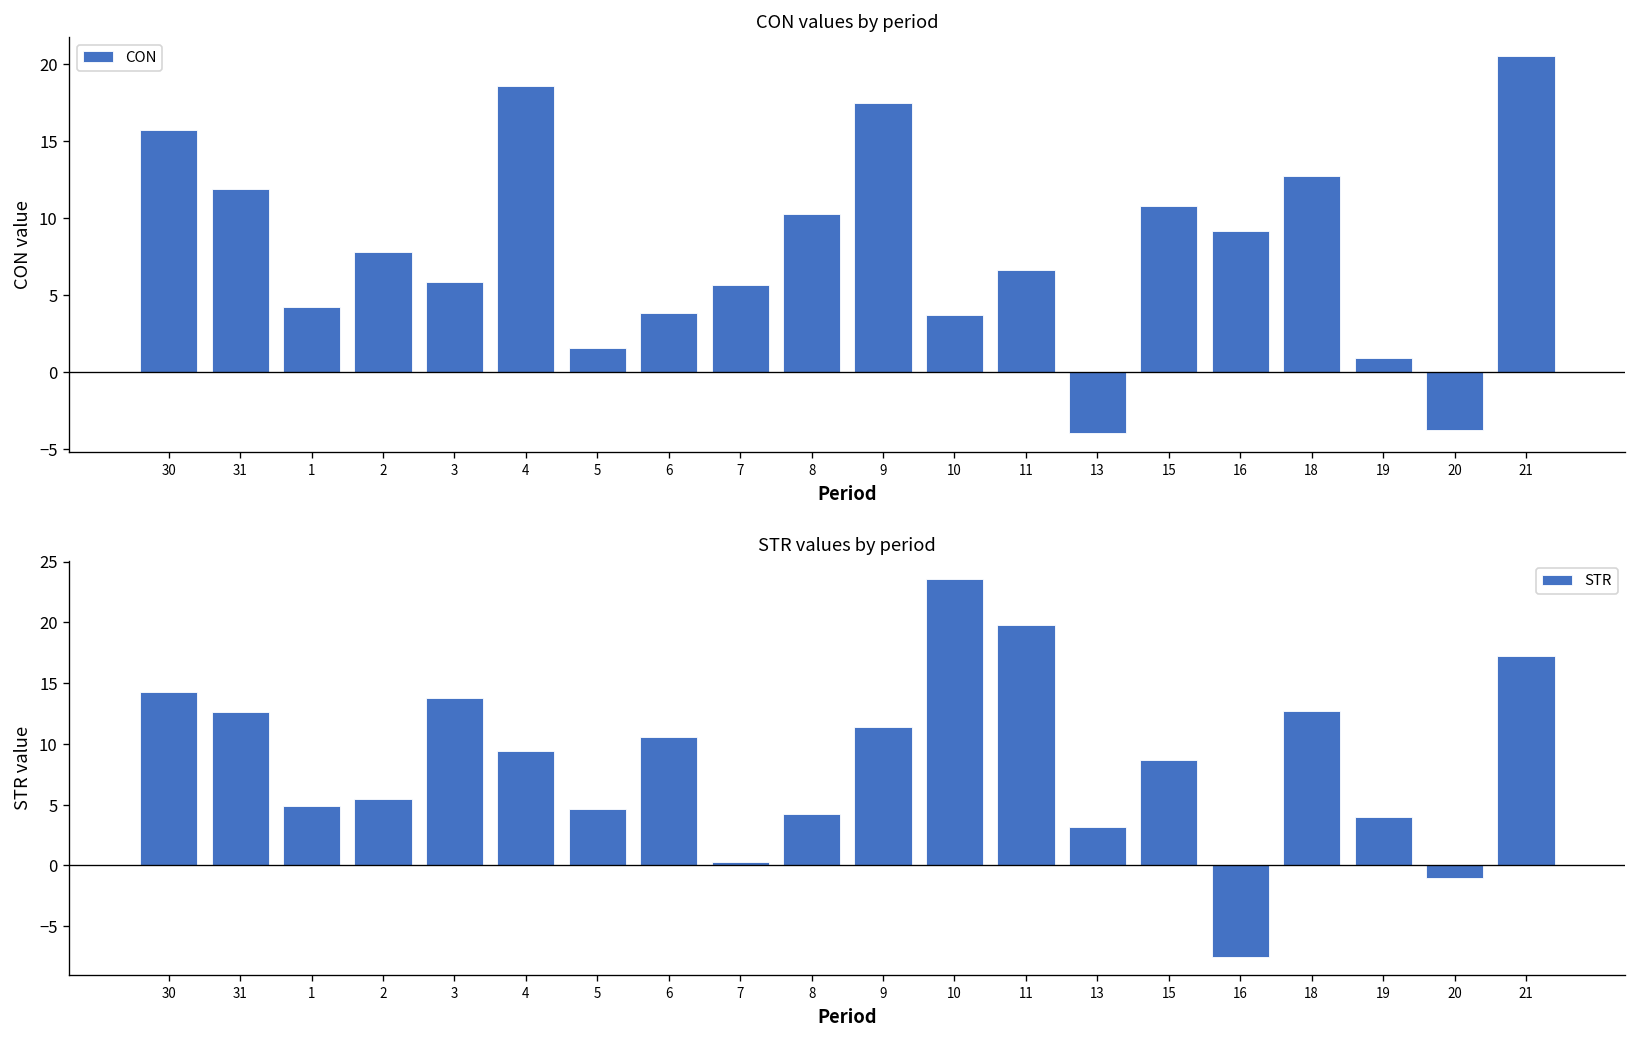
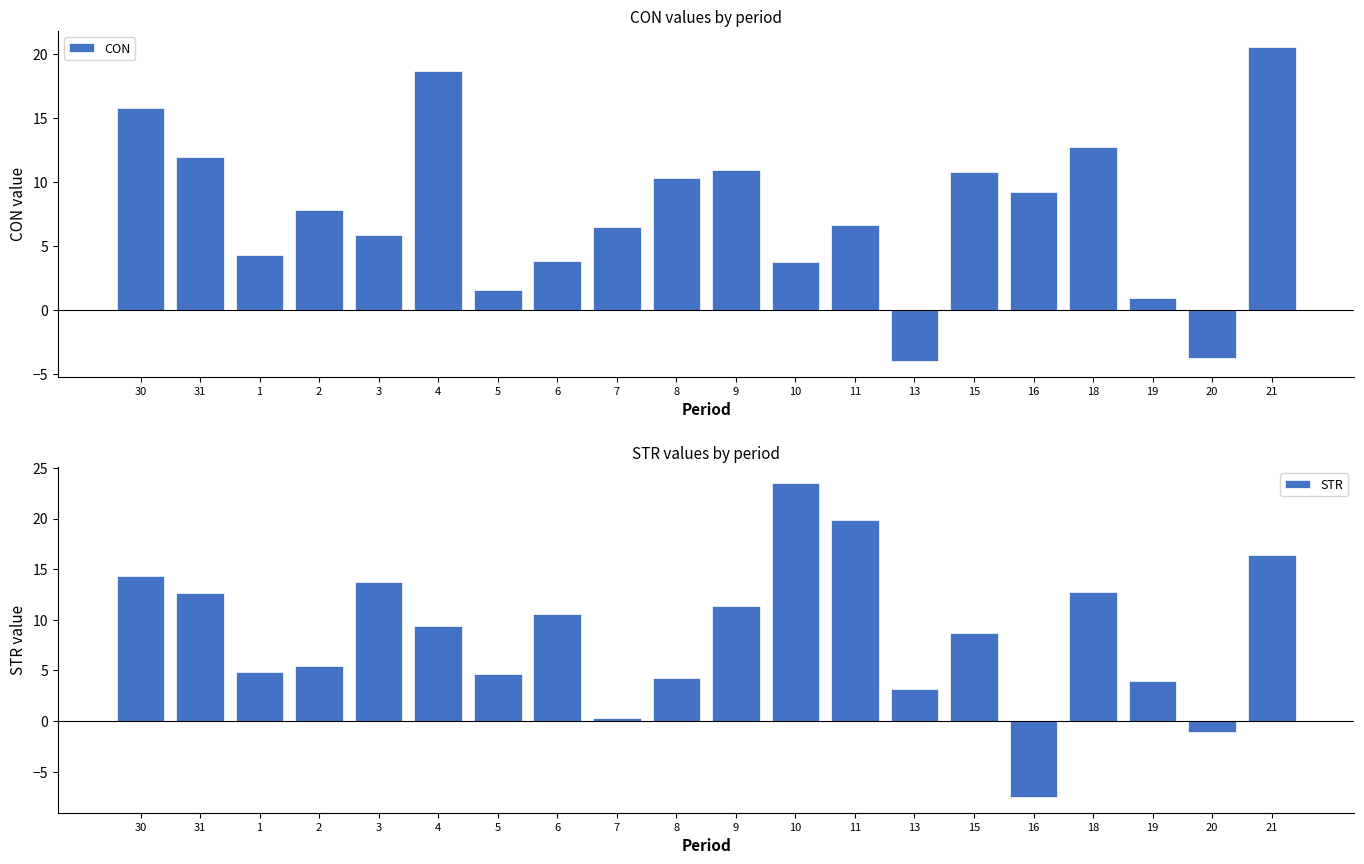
CON values by period, 7: 5.7 -> 6.4
CON values by period, 9: 17.5 -> 10.9
STR values by period, 21: 17.2 -> 16.4
